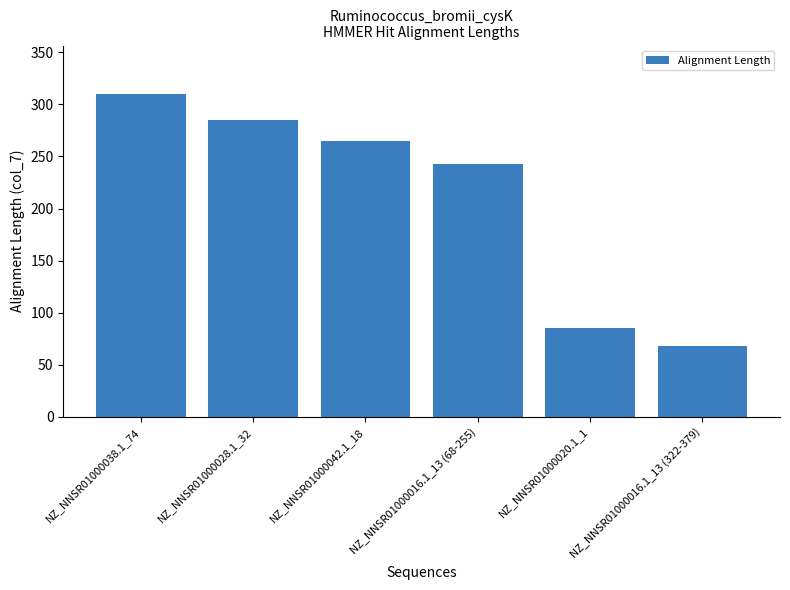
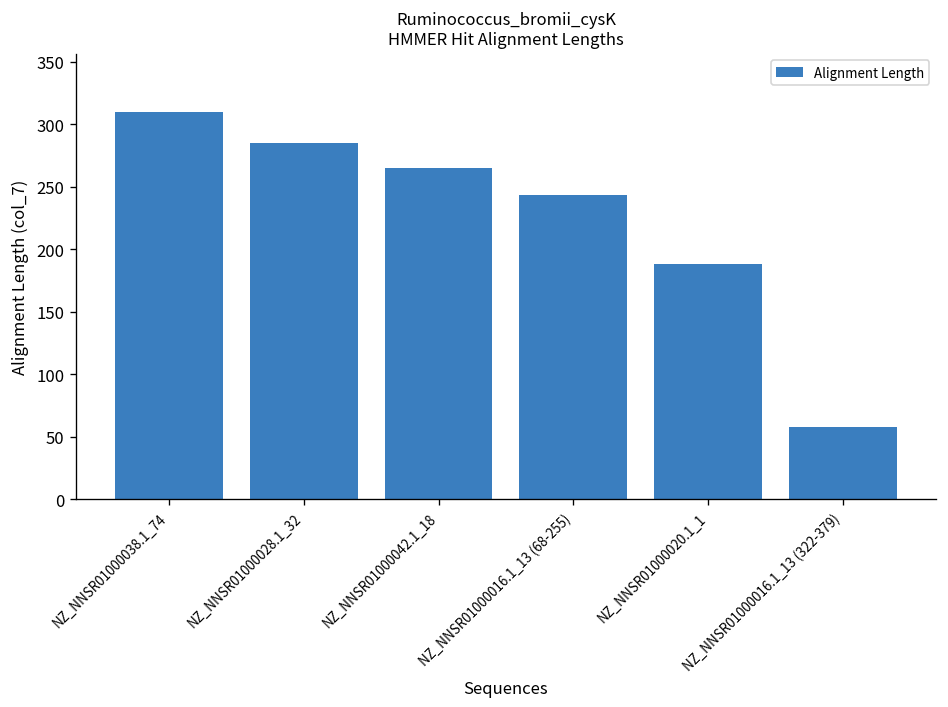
NZ_NNSR01000020.1_1: 85 -> 188
NZ_NNSR01000016.1_13 (322-379): 68 -> 58
